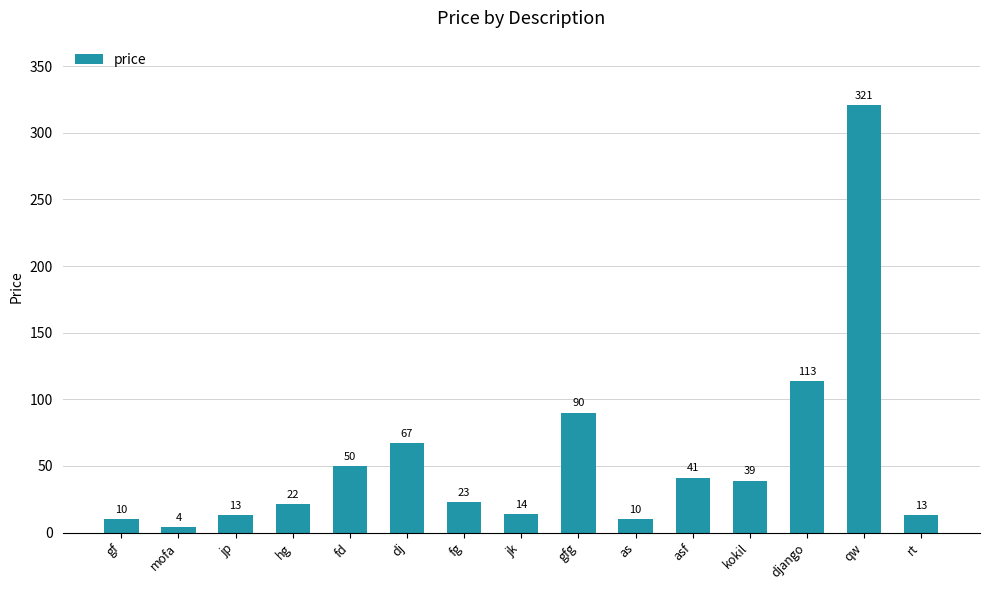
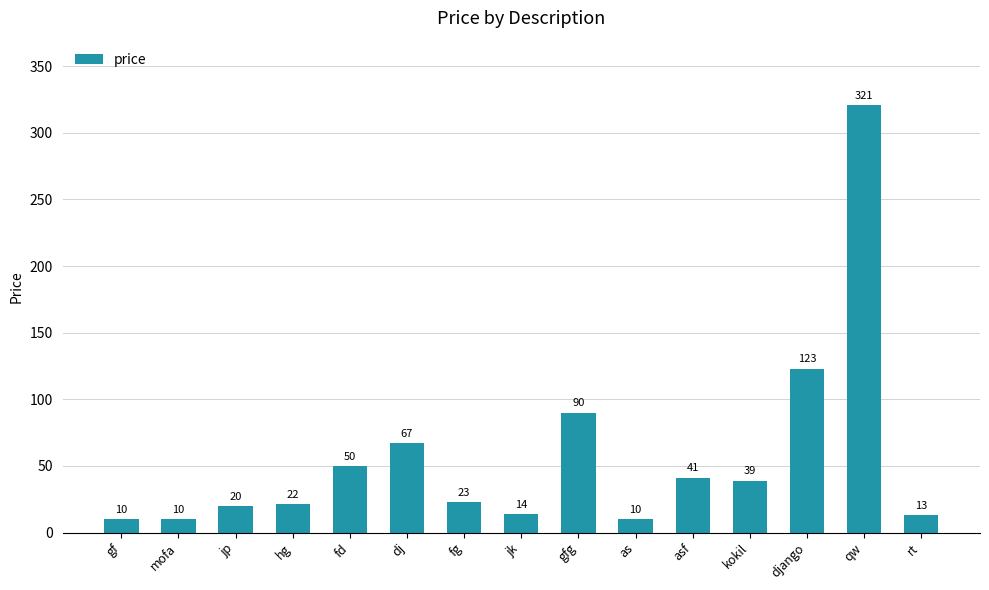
mofa: 4 -> 10
jp: 13 -> 20
django: 113 -> 123
